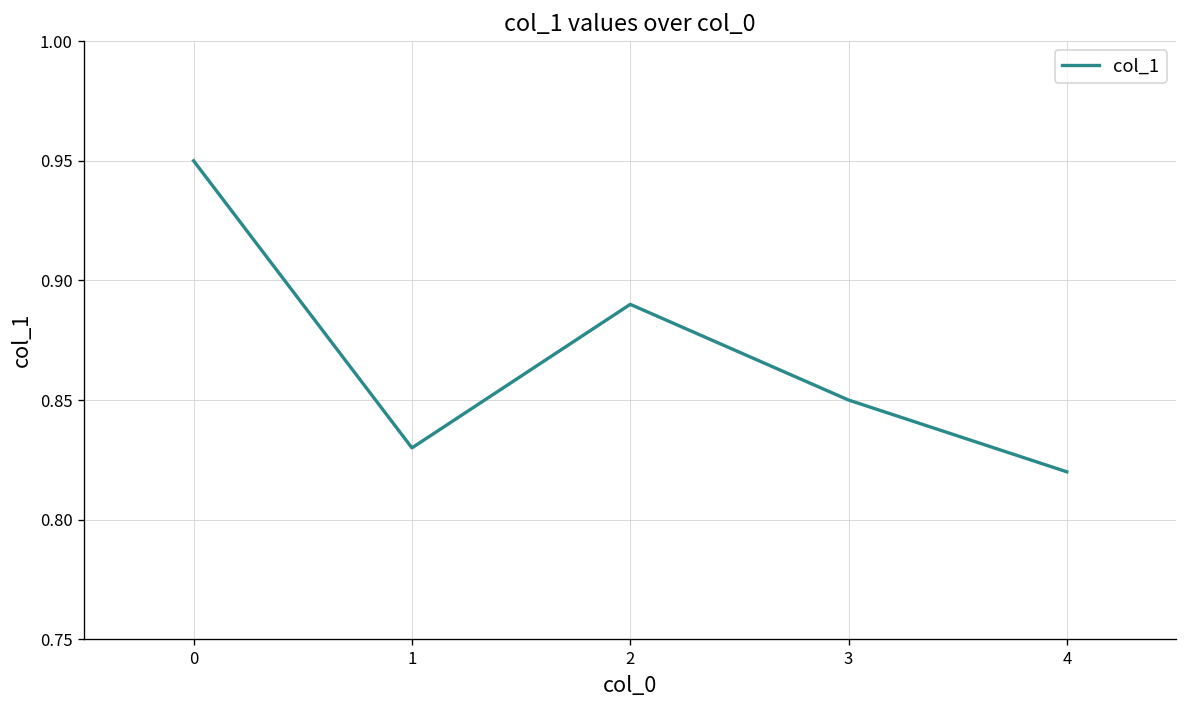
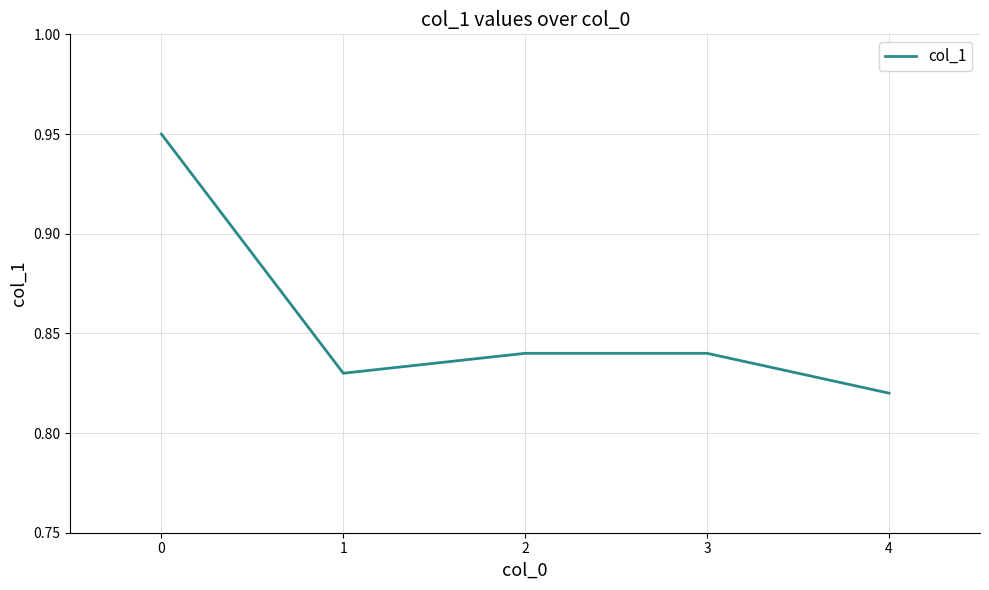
2: 0.89 -> 0.84
3: 0.85 -> 0.84
